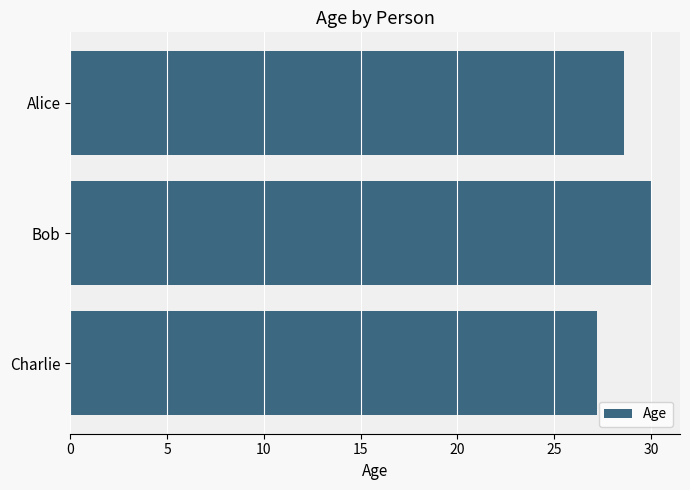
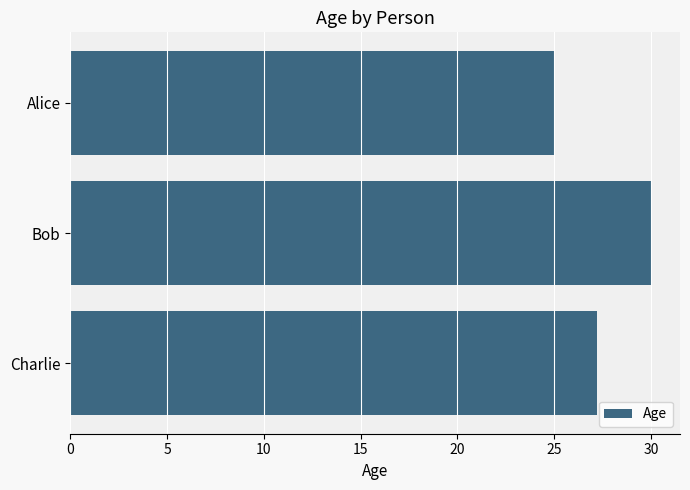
Alice: 28.6 -> 25.0
